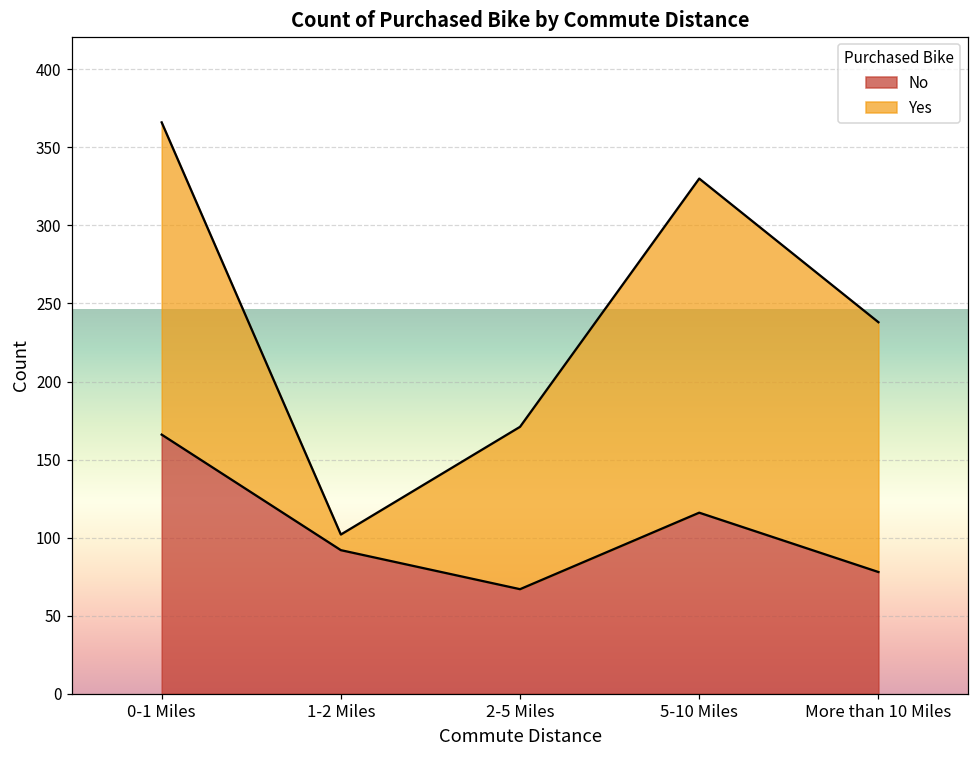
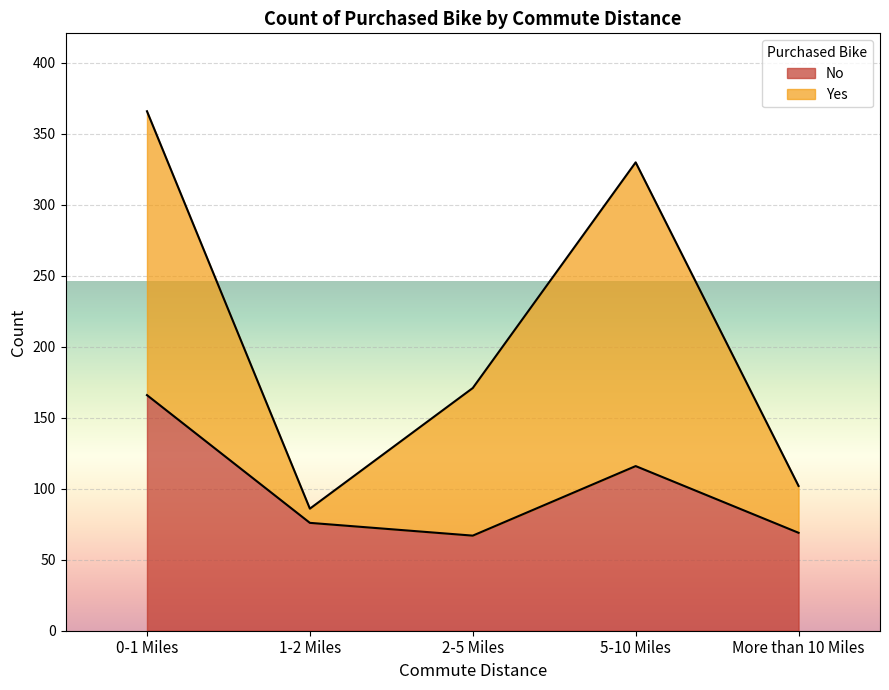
No, 1-2 Miles: 92 -> 76
No, More than 10 Miles: 78 -> 69
Yes, More than 10 Miles: 160 -> 33
